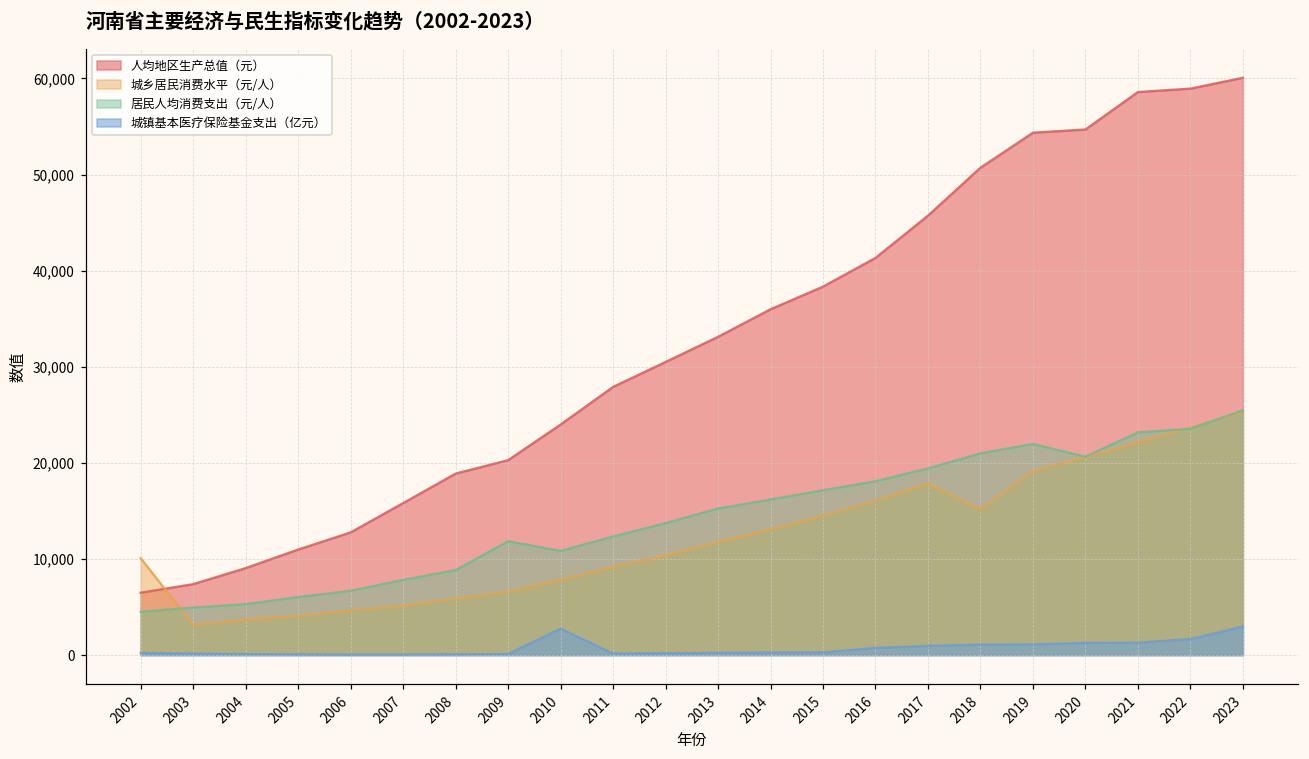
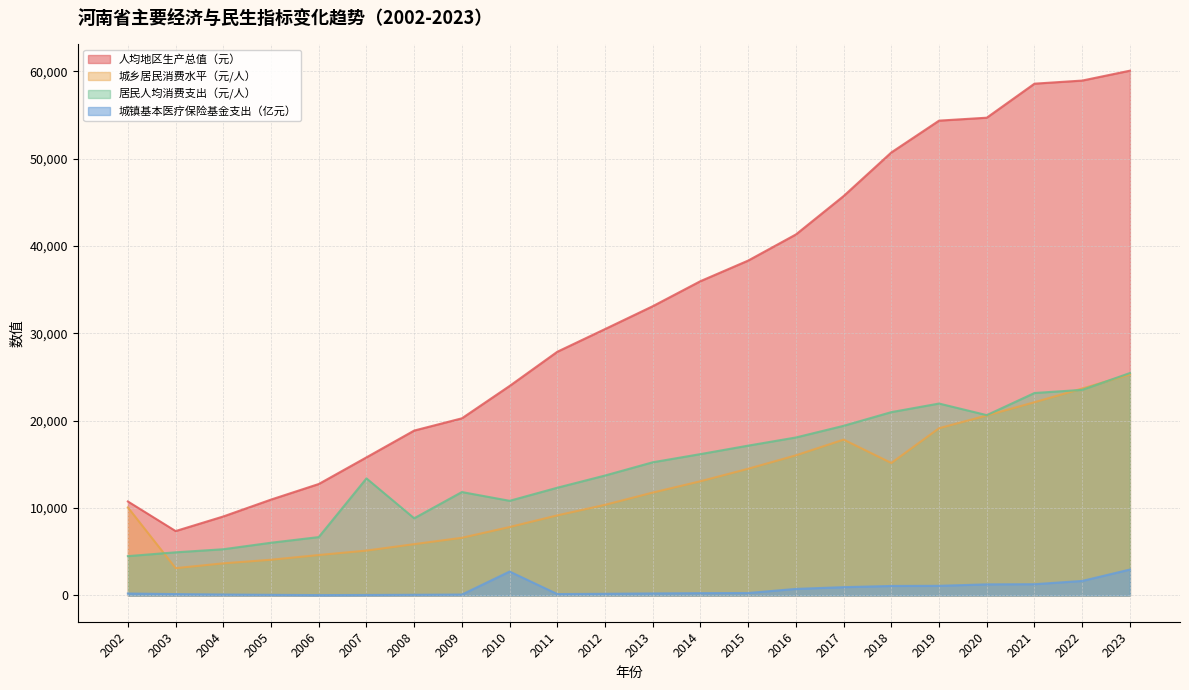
人均地区生产总值（元）, 2002: 6,000 -> 11,000
居民人均消费支出（元/人）, 2007: 8,000 -> 13,000
